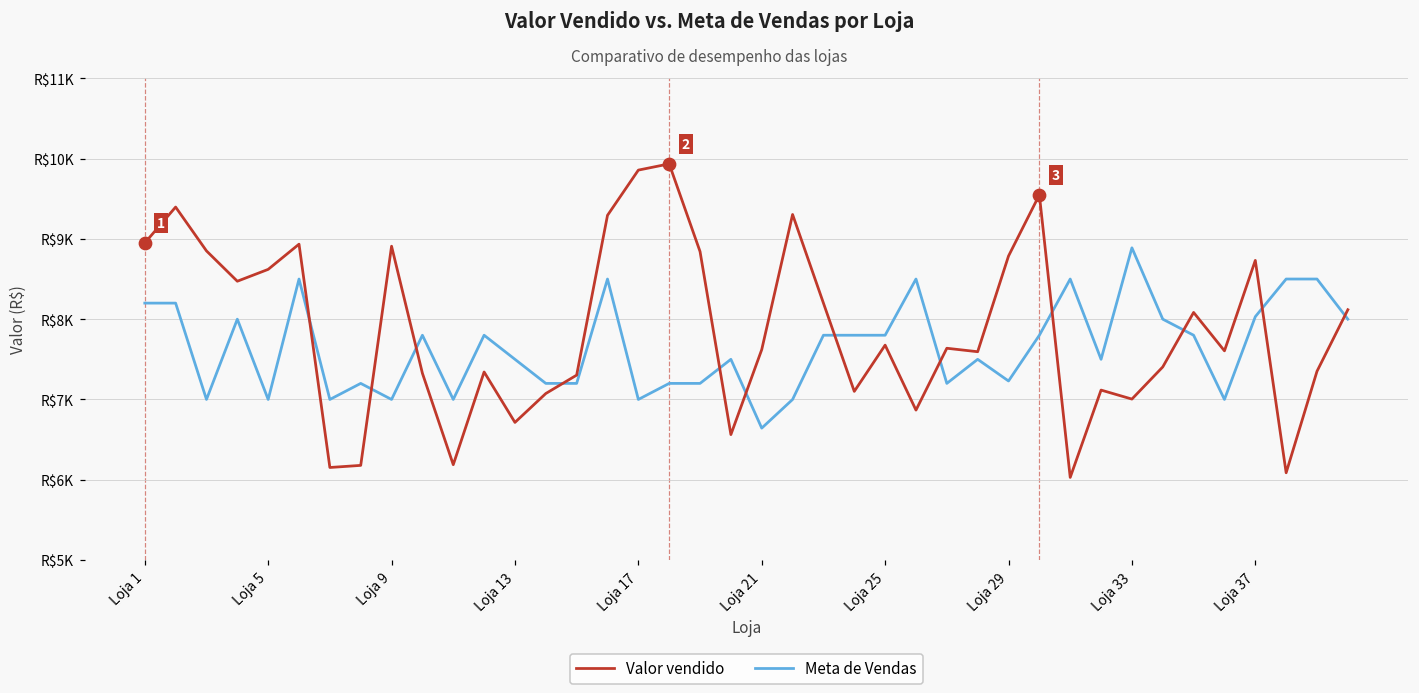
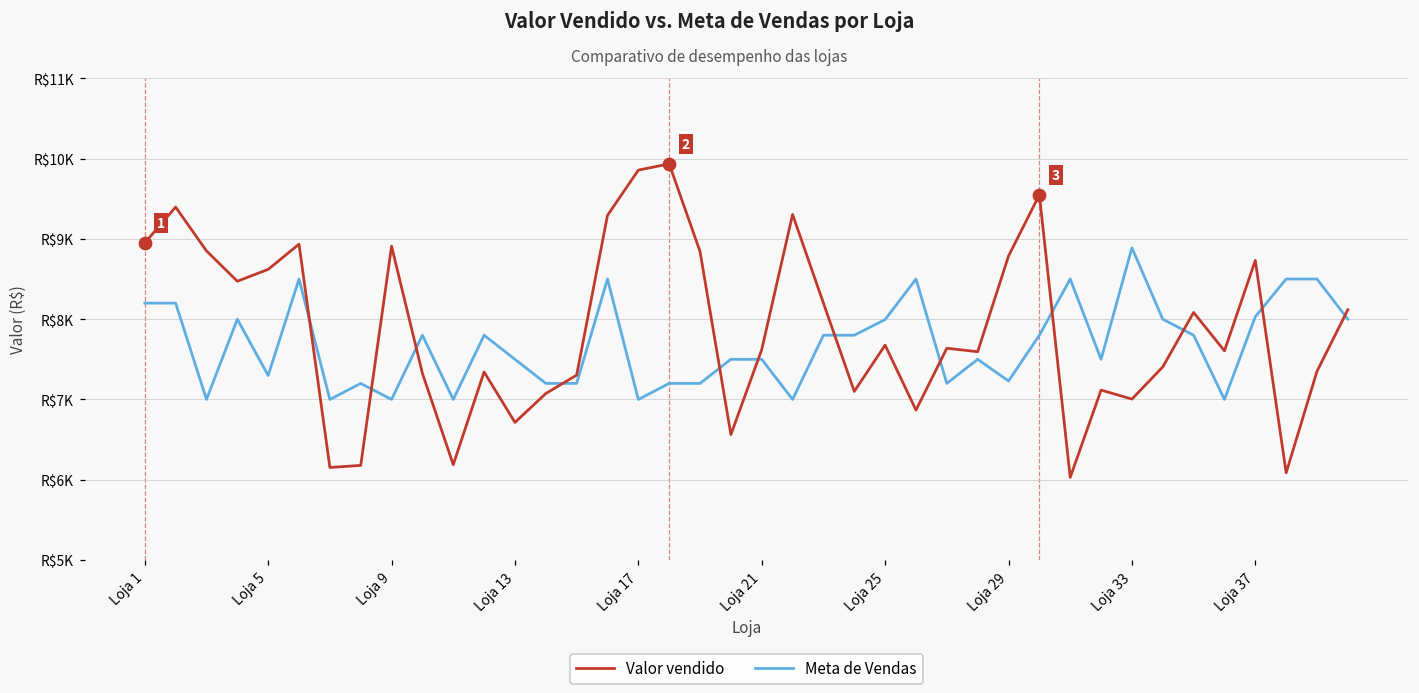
Meta de Vendas, Loja 5: R$7000 -> R$7300
Meta de Vendas, Loja 21: R$6600 -> R$7500
Meta de Vendas, Loja 25: R$7800 -> R$8000
